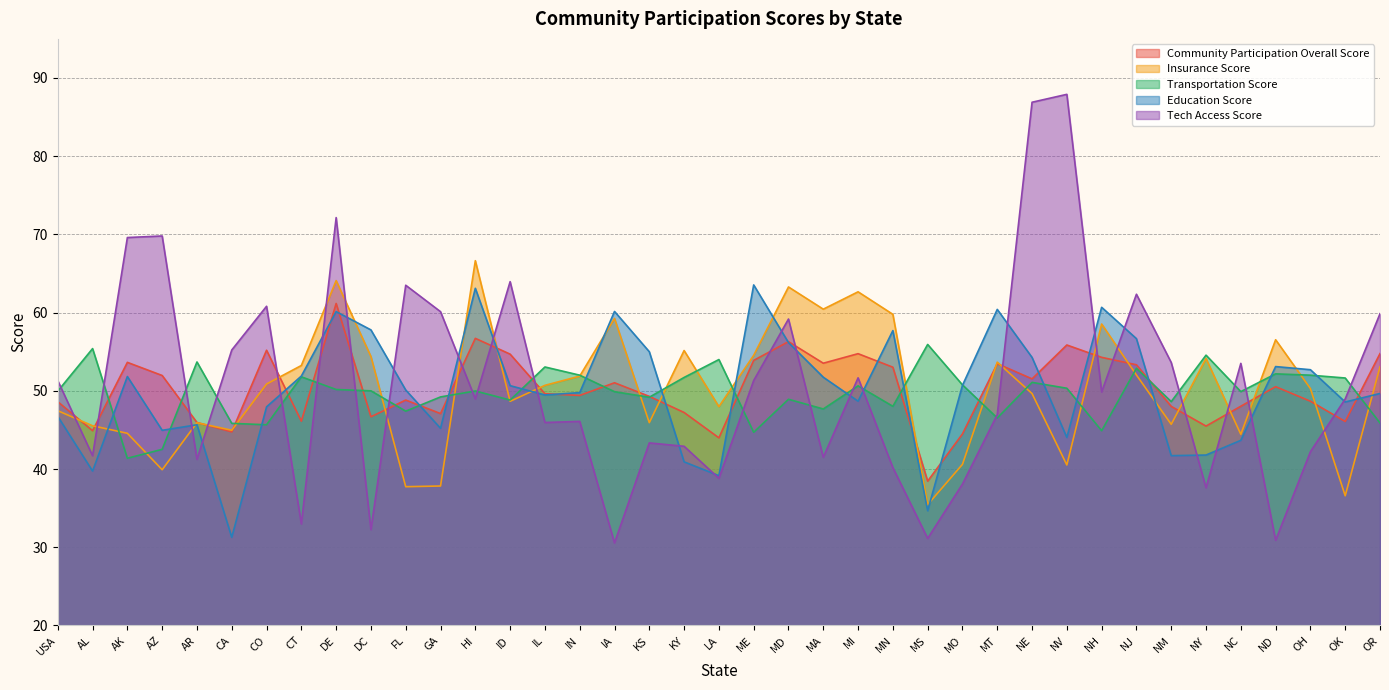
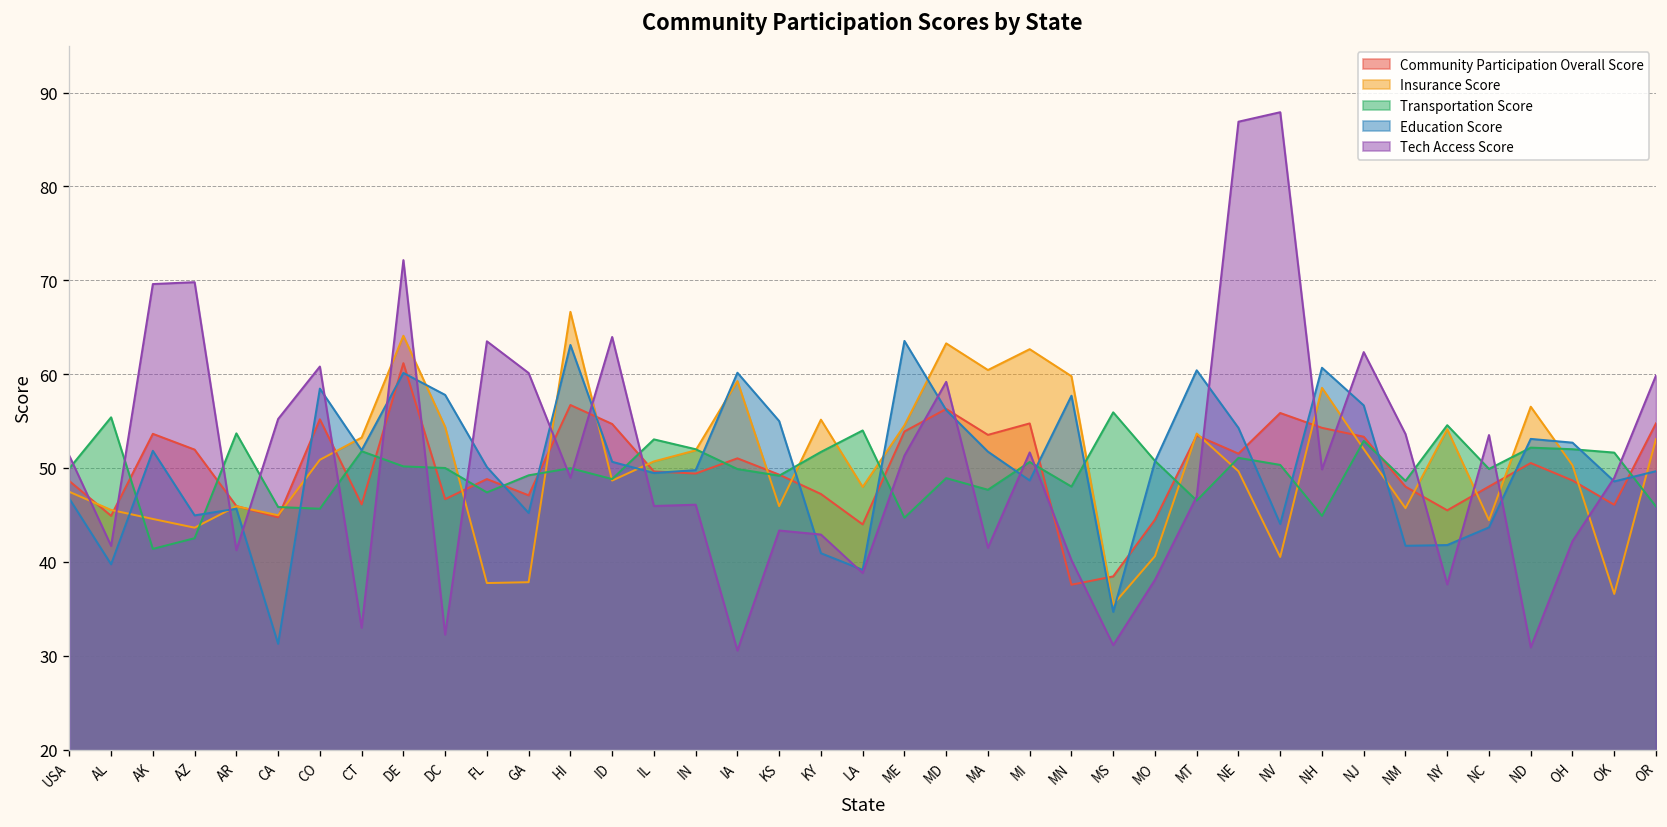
Insurance Score, AZ: 40 -> 44
Education Score, CO: 48 -> 58
Community Participation Overall Score, MN: 53 -> 38
